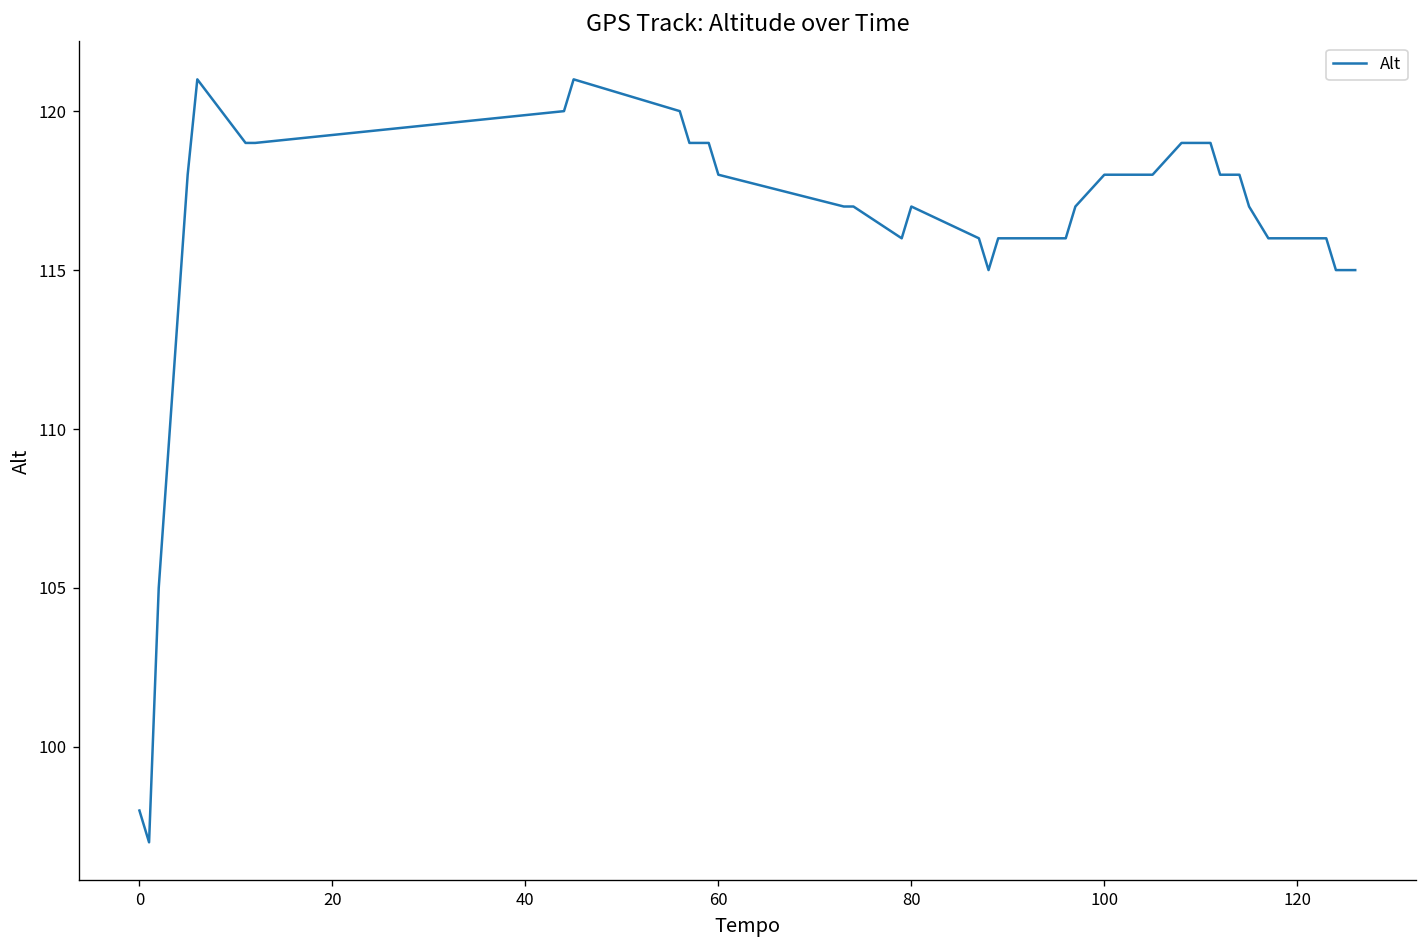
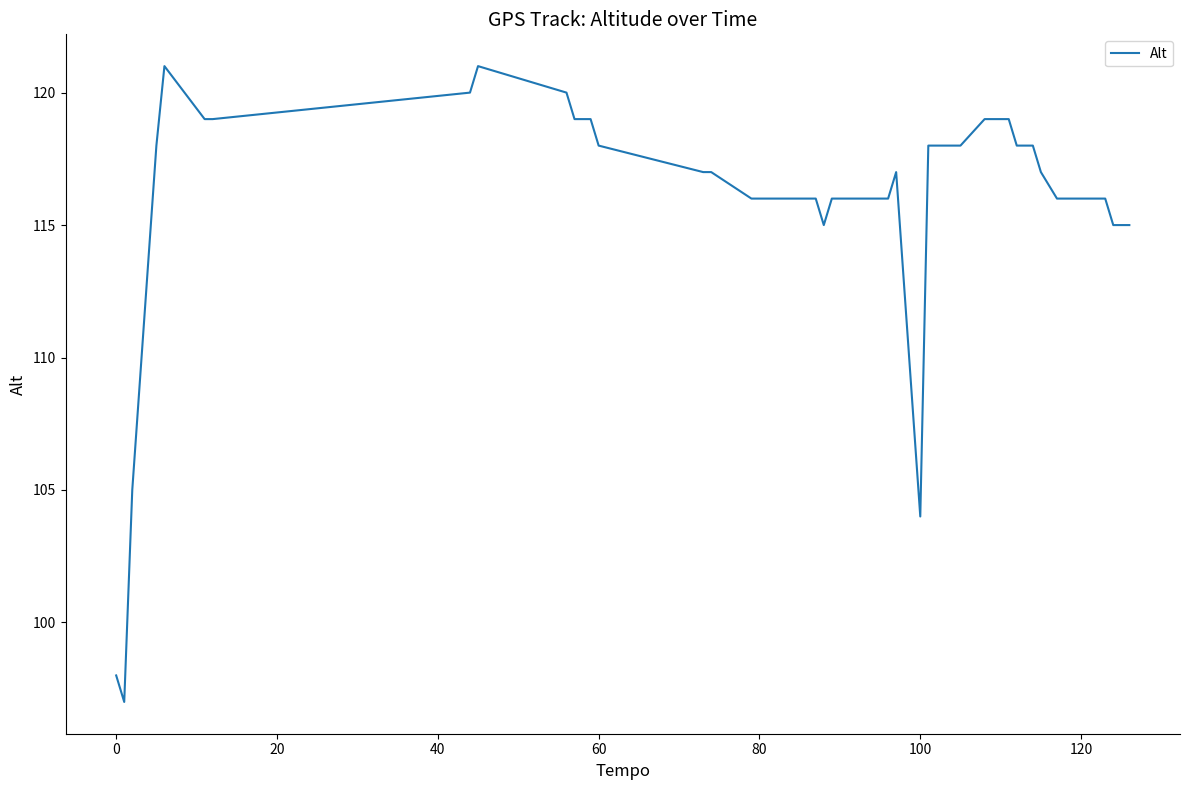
80: 117 -> 116
100: 118 -> 104
